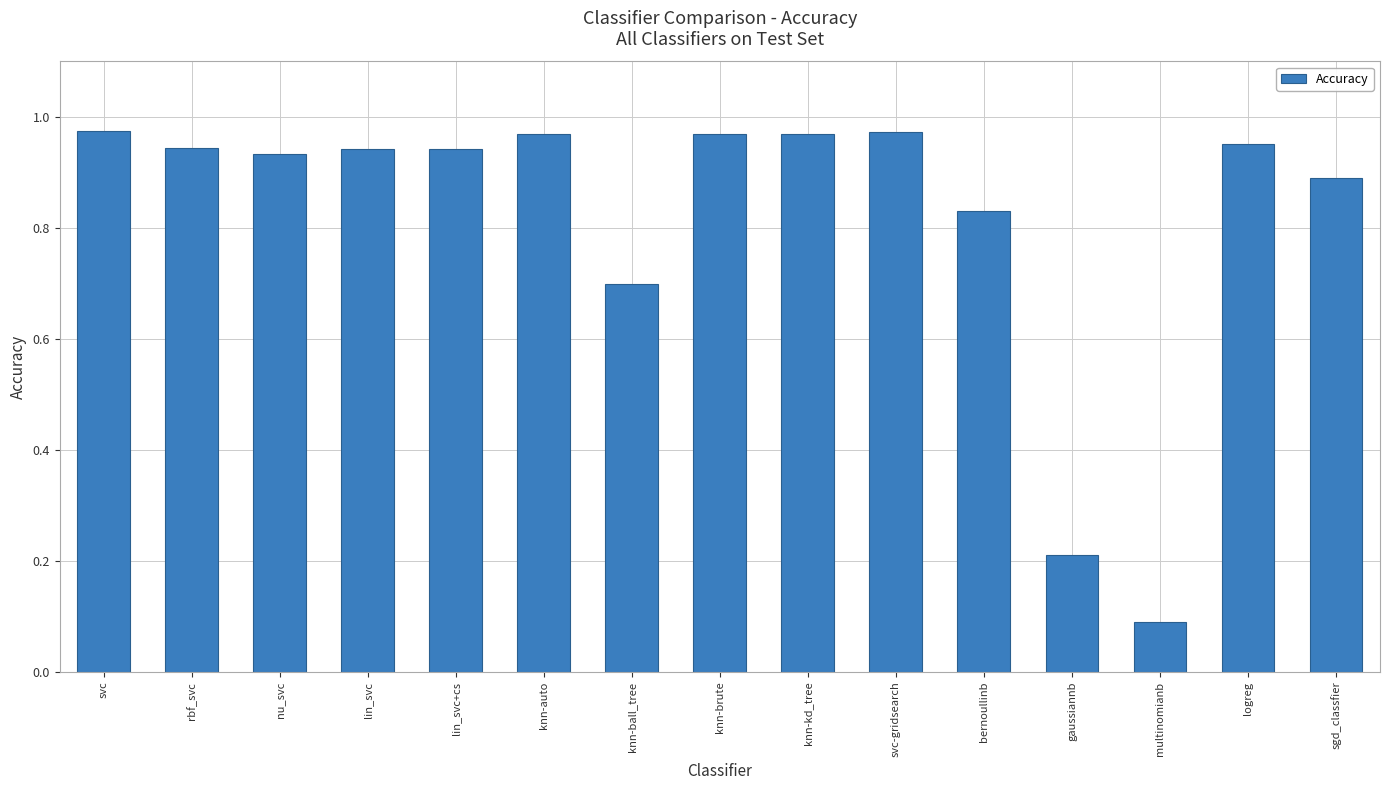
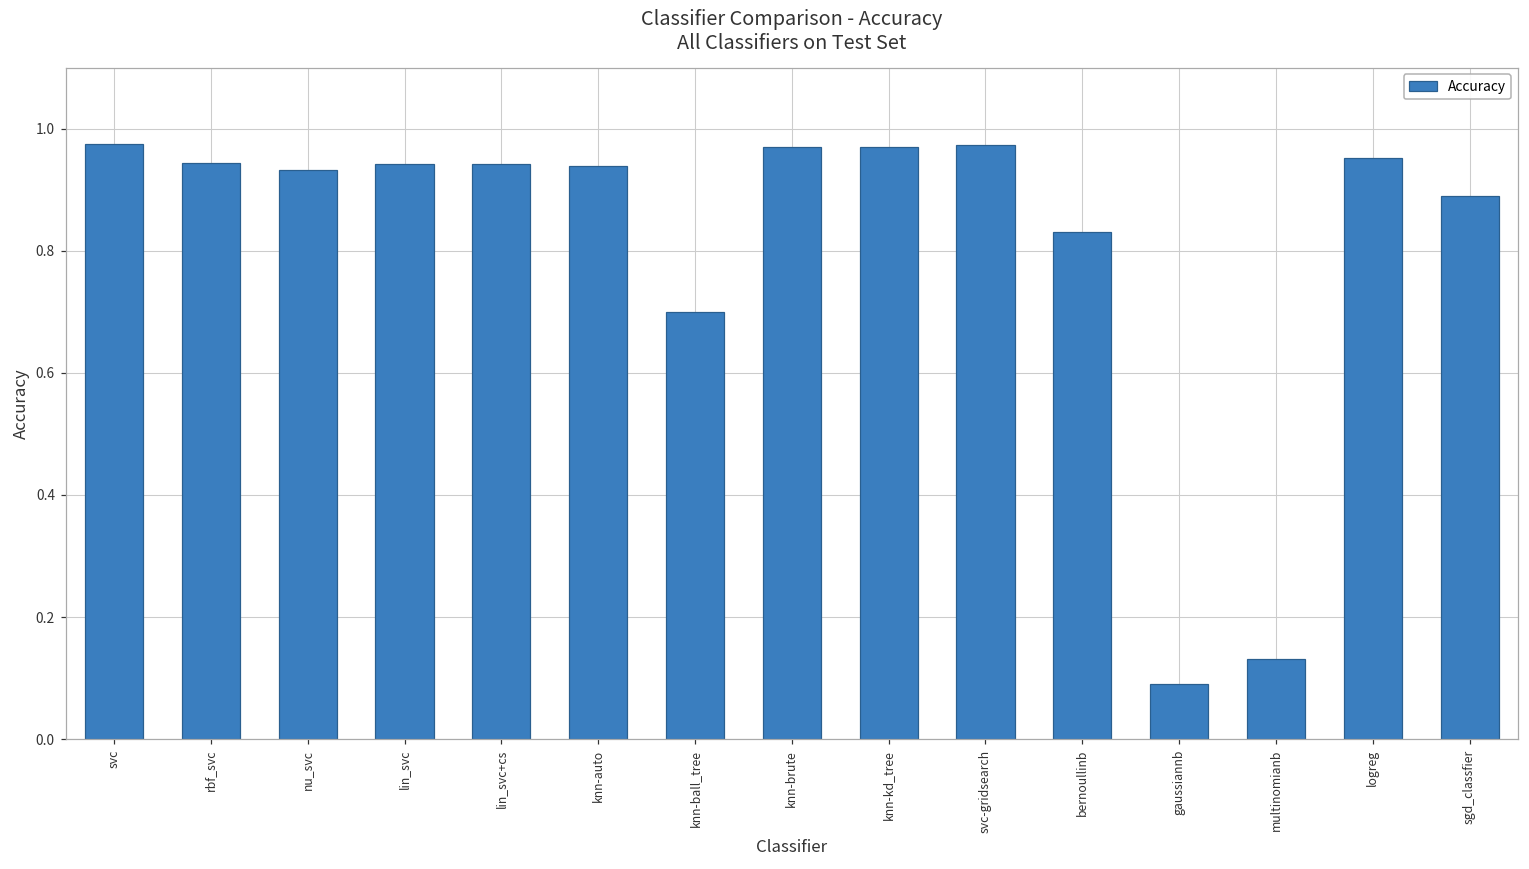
knn-auto: 0.97 -> 0.94
gaussiannb: 0.21 -> 0.09
multinomianb: 0.09 -> 0.13
